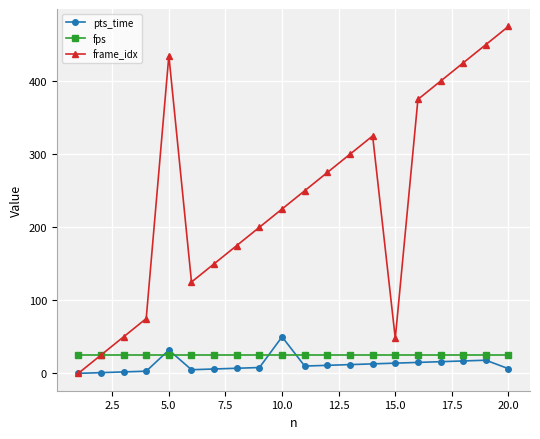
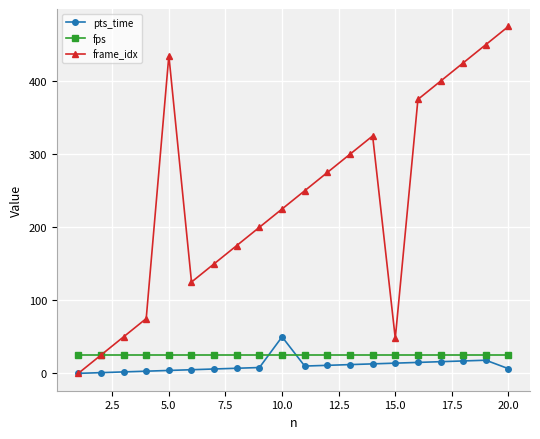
pts_time, 5.0: 30 -> 0
